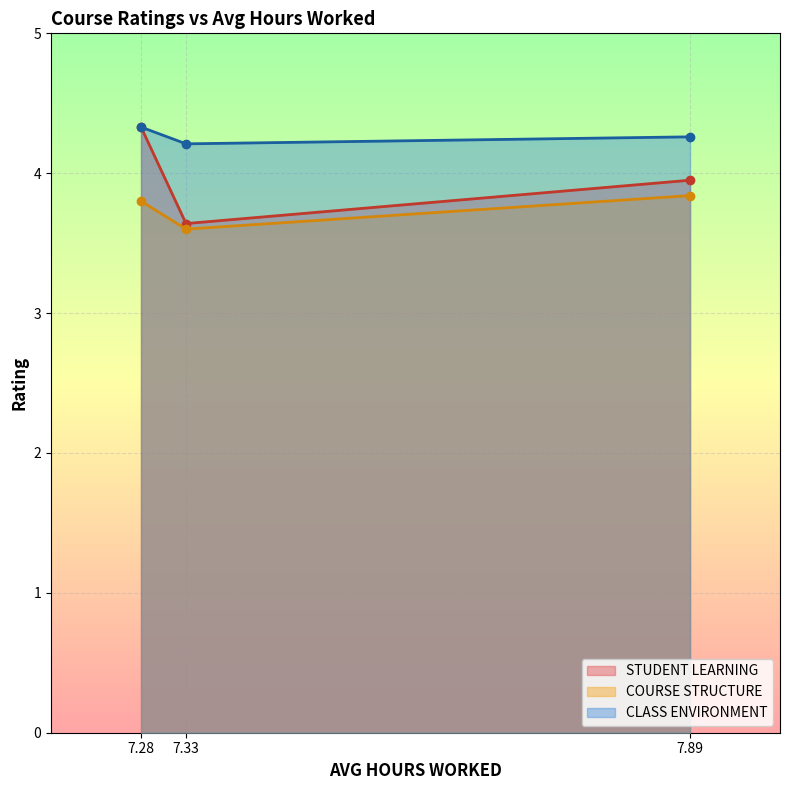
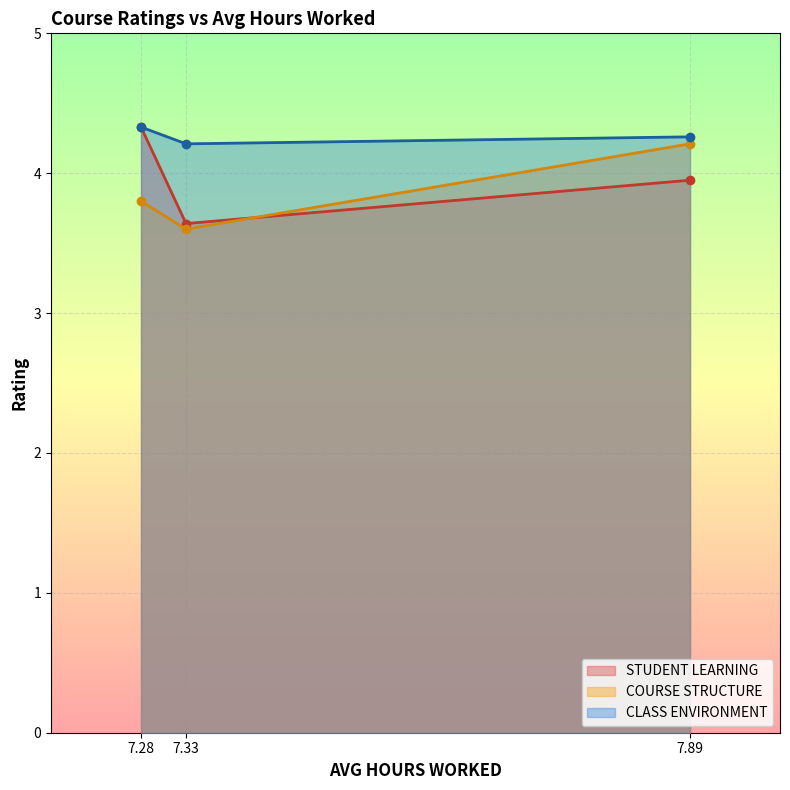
COURSE STRUCTURE, 7.89: 3.84 -> 4.21
